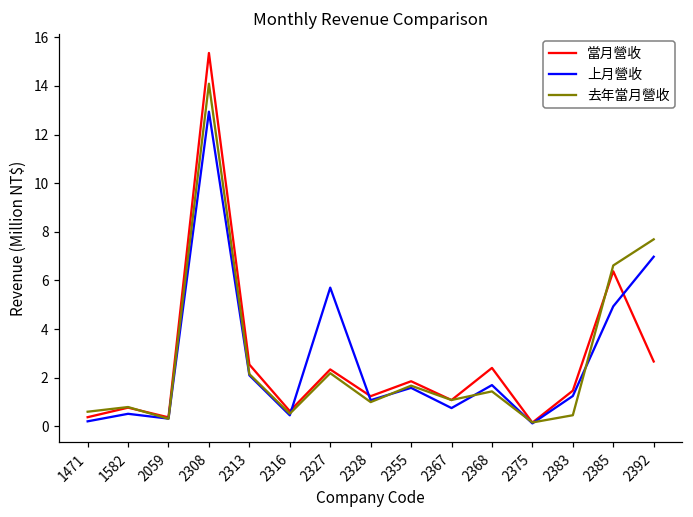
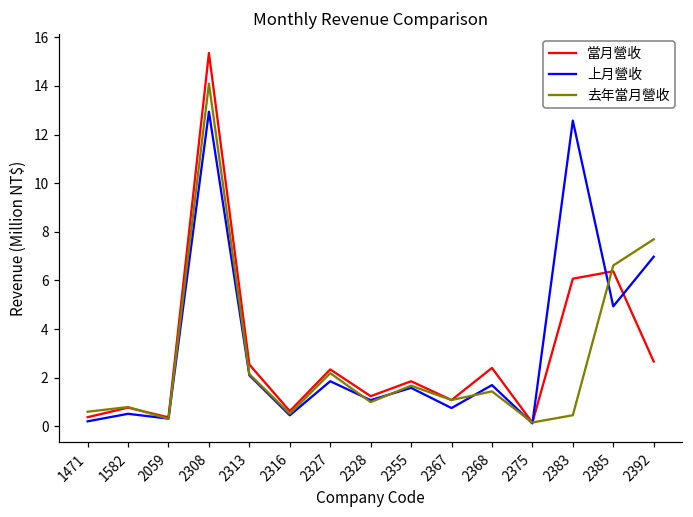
上月營收, 2327: 5.7 -> 1.9
當月營收, 2383: 1.5 -> 6.1
上月營收, 2383: 1.2 -> 12.6
